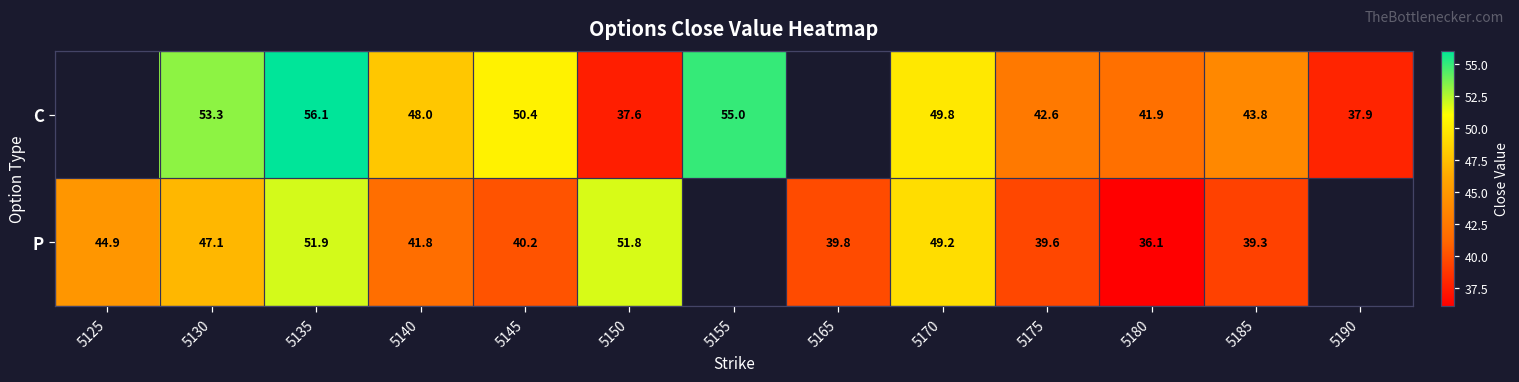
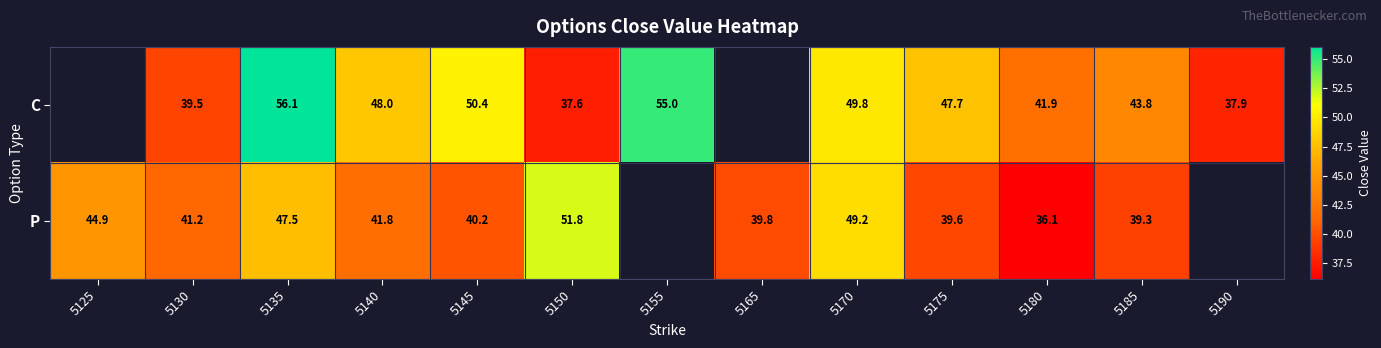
C, 5130: 53.3 -> 39.5
C, 5175: 42.6 -> 47.7
P, 5130: 47.1 -> 41.2
P, 5135: 51.9 -> 47.5
